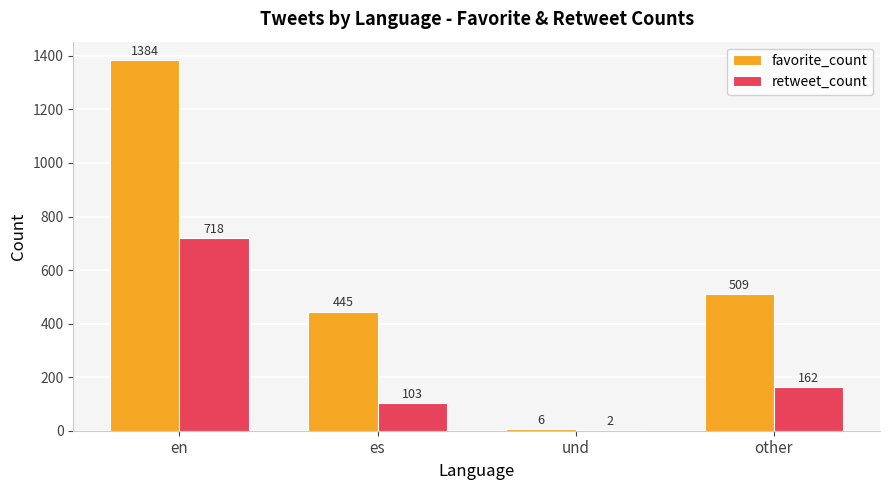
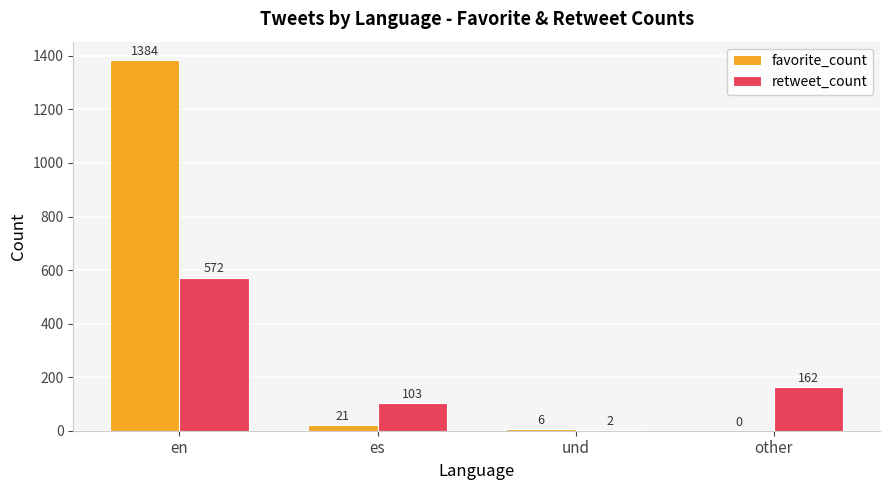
retweet_count, en: 718 -> 572
favorite_count, es: 445 -> 21
favorite_count, other: 509 -> 0
